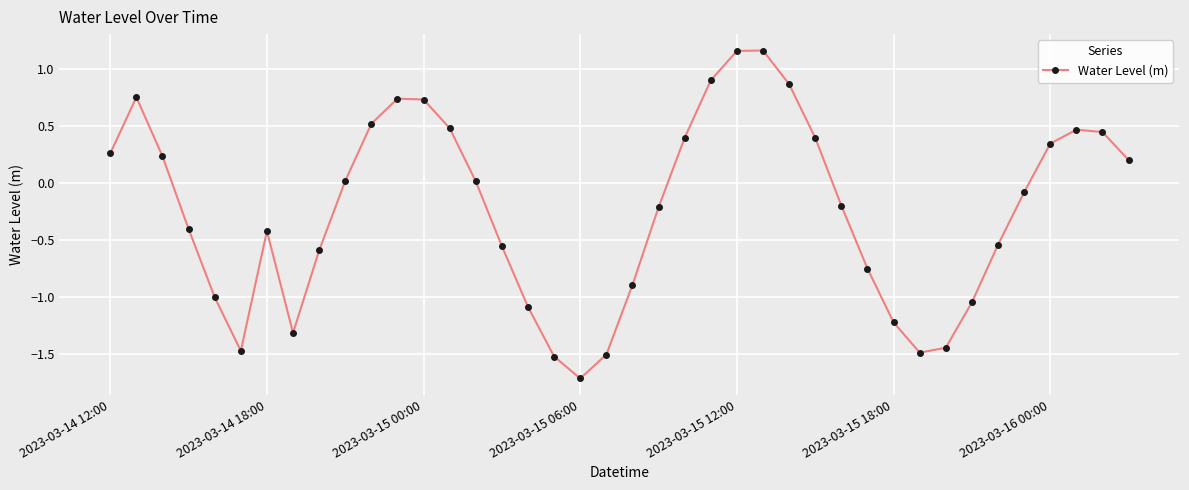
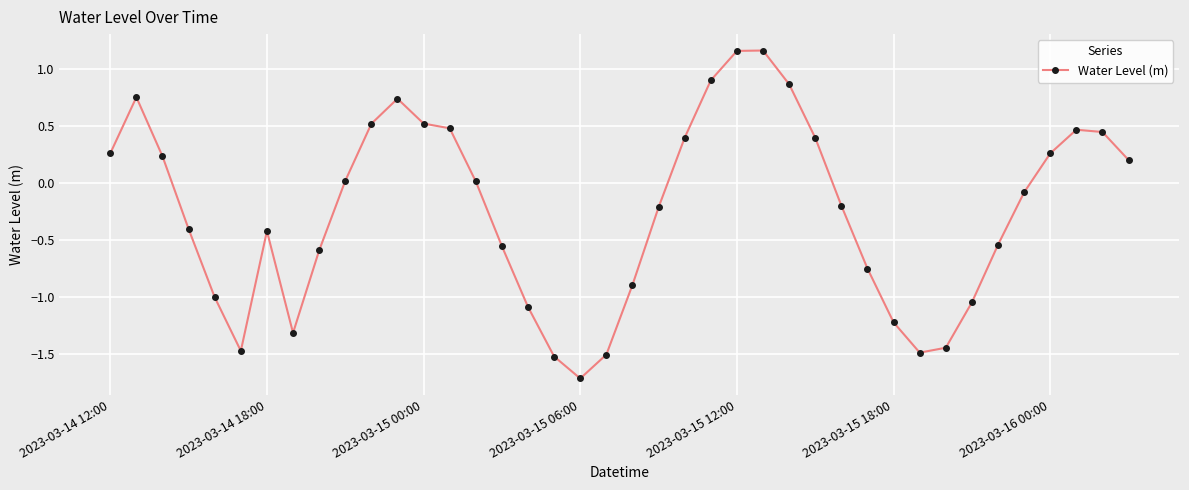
2023-03-15 00:00: 0.73 -> 0.52
2023-03-16 00:00: 0.35 -> 0.26
